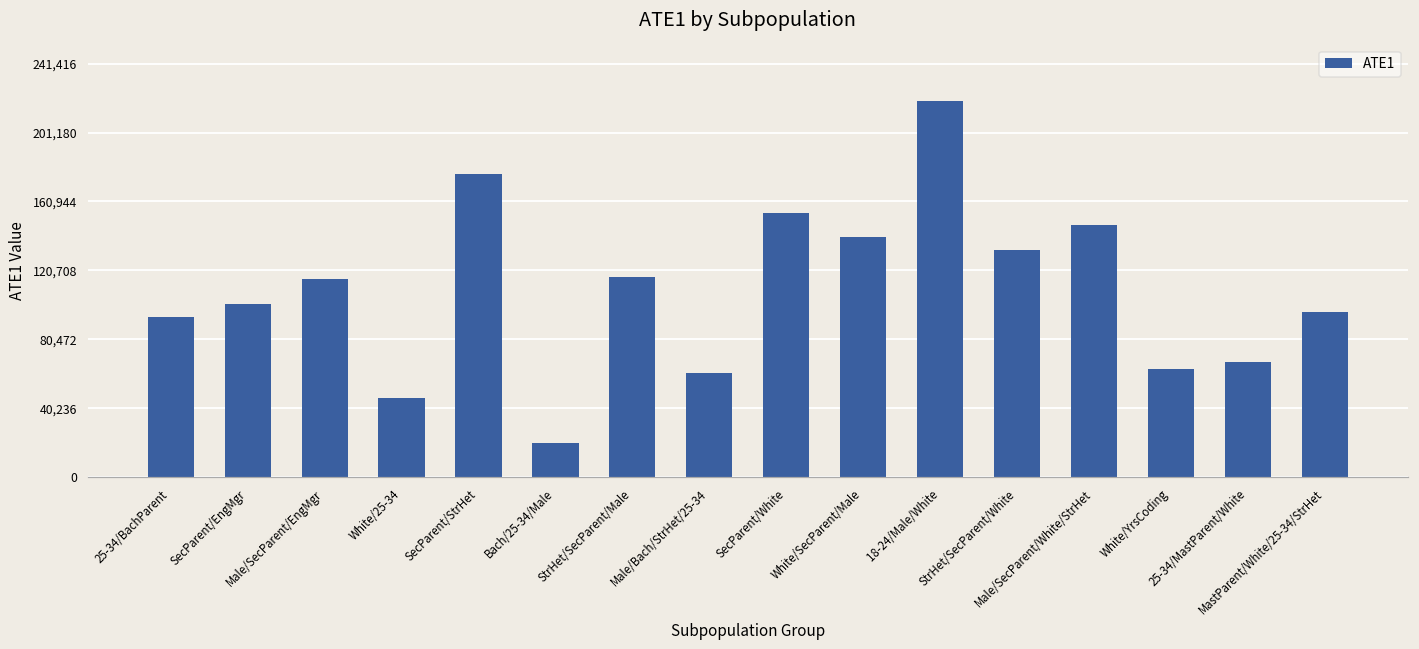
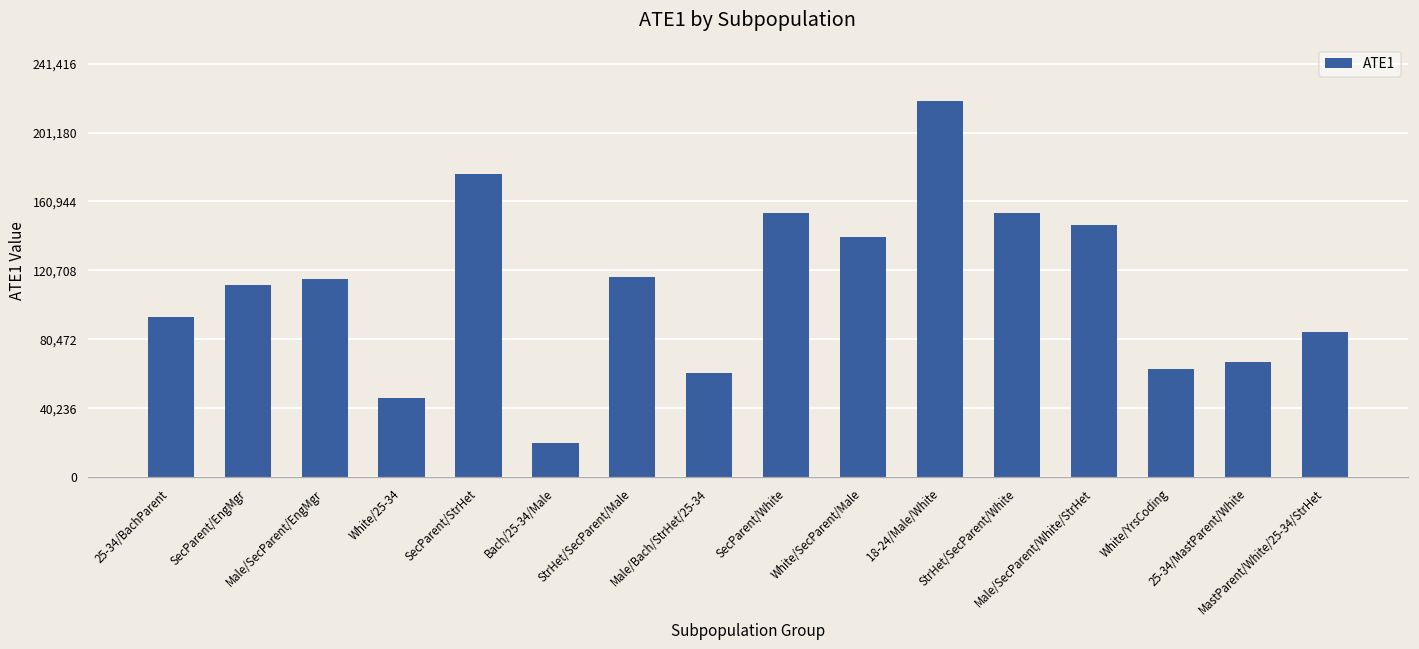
SecParent/EngMgr: 101,000 -> 112,000
StrHet/SecParent/White: 133,000 -> 154,000
MastParent/White/25-34/StrHet: 97,000 -> 85,000
